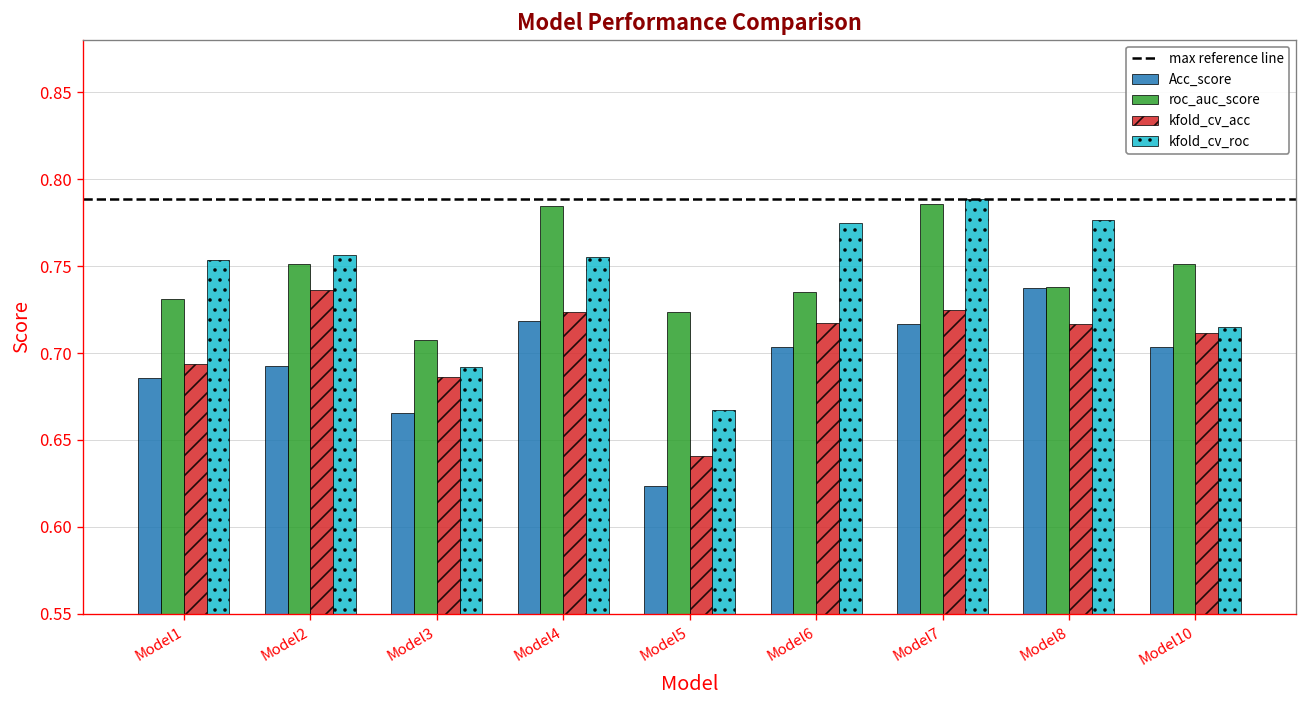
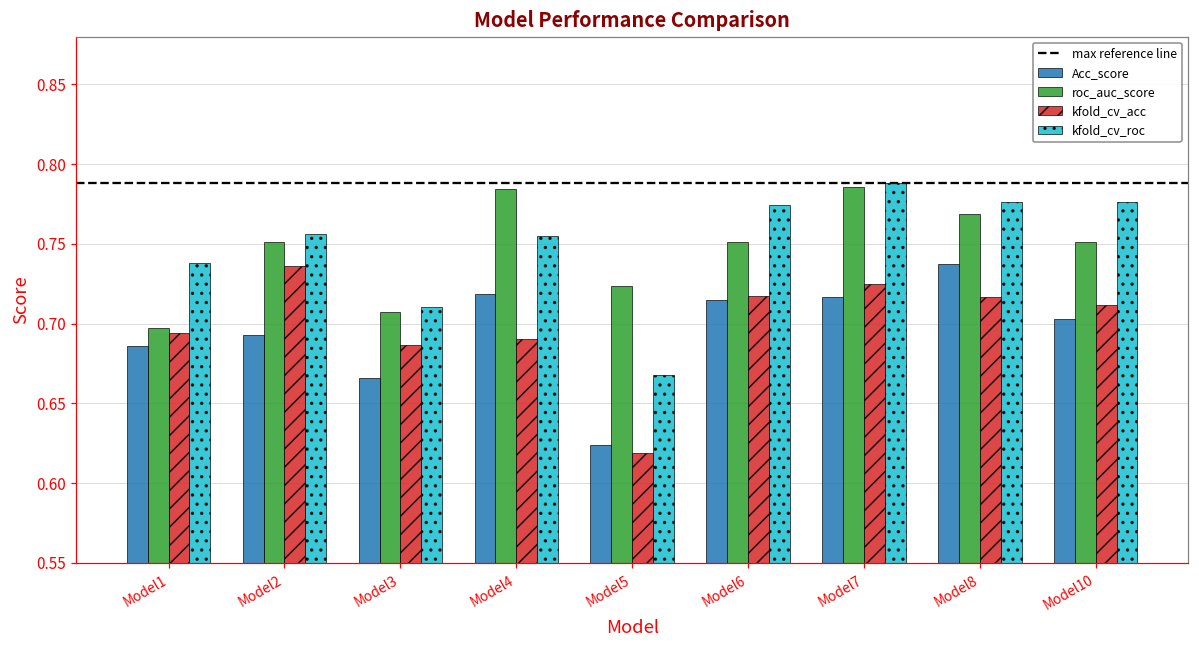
roc_auc_score, Model1: 0.731 -> 0.697
kfold_cv_roc, Model1: 0.754 -> 0.738
kfold_cv_roc, Model3: 0.692 -> 0.711
kfold_cv_acc, Model4: 0.724 -> 0.690
kfold_cv_acc, Model5: 0.641 -> 0.619
Acc_score, Model6: 0.703 -> 0.715
roc_auc_score, Model6: 0.735 -> 0.751
roc_auc_score, Model8: 0.738 -> 0.769
kfold_cv_roc, Model10: 0.715 -> 0.776
